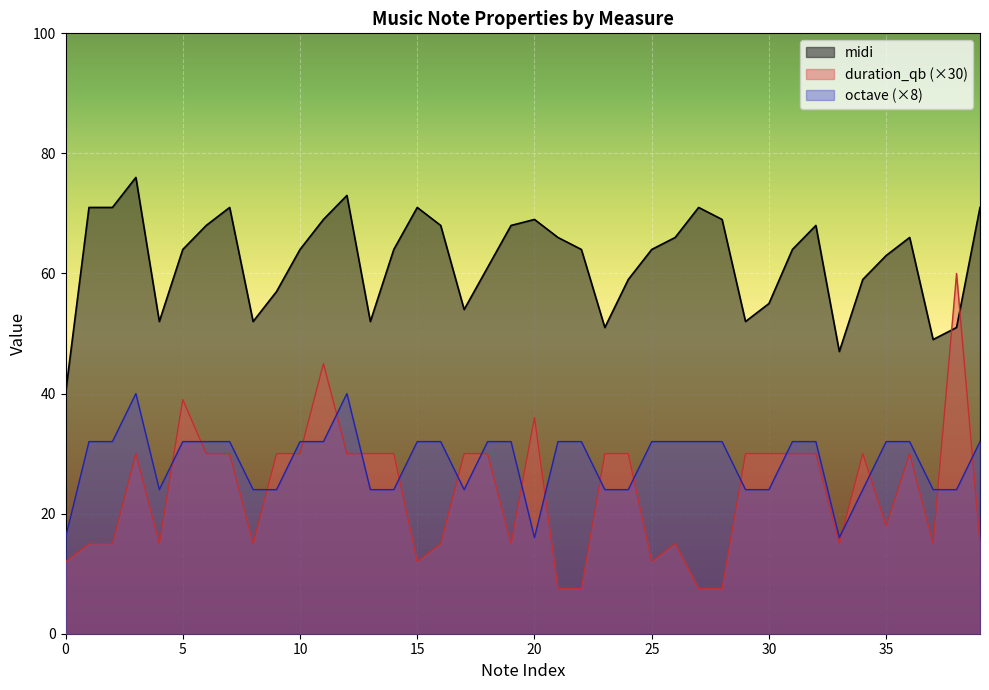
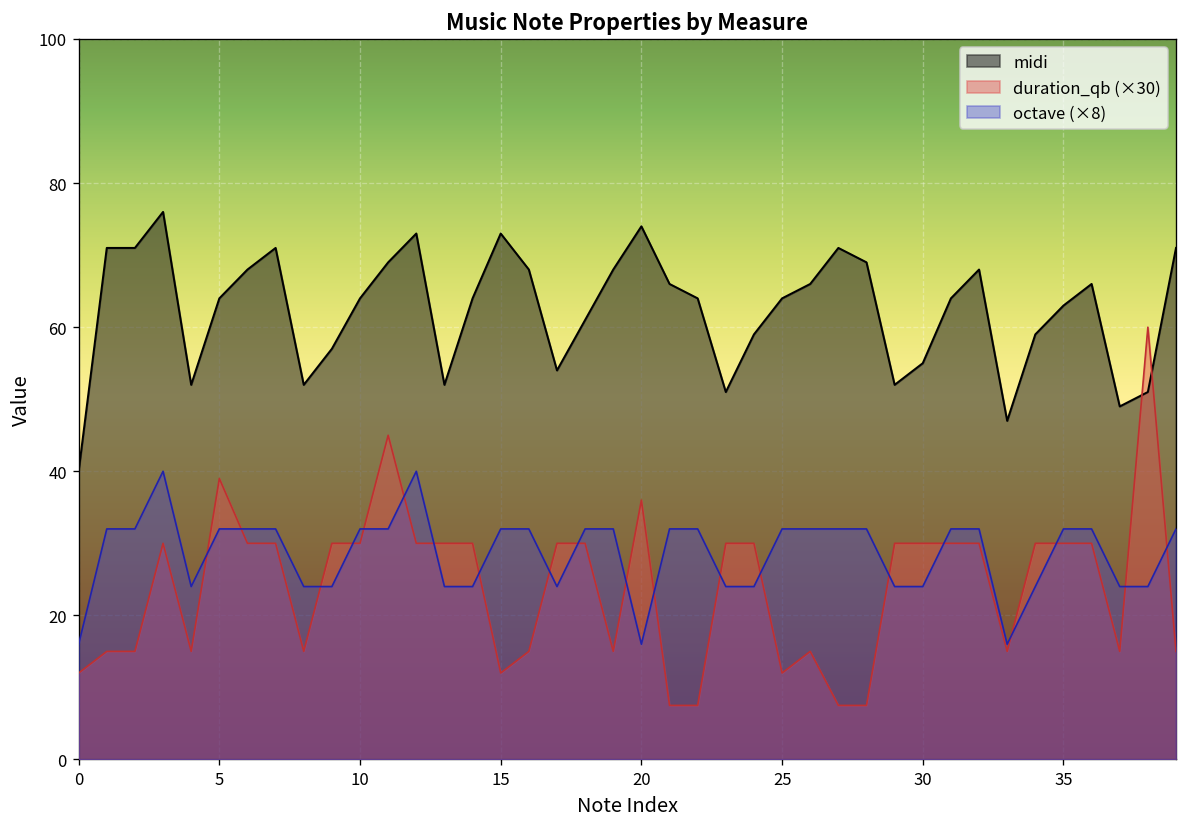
midi, 15: 71 -> 73
midi, 20: 69 -> 74
duration_qb (×30), 35: 18 -> 30
